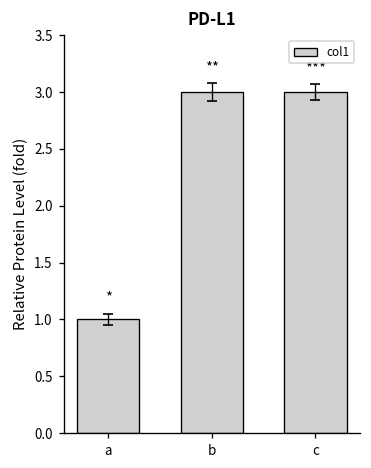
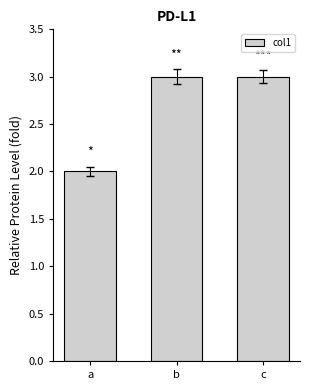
col1, a: 1 -> 2
